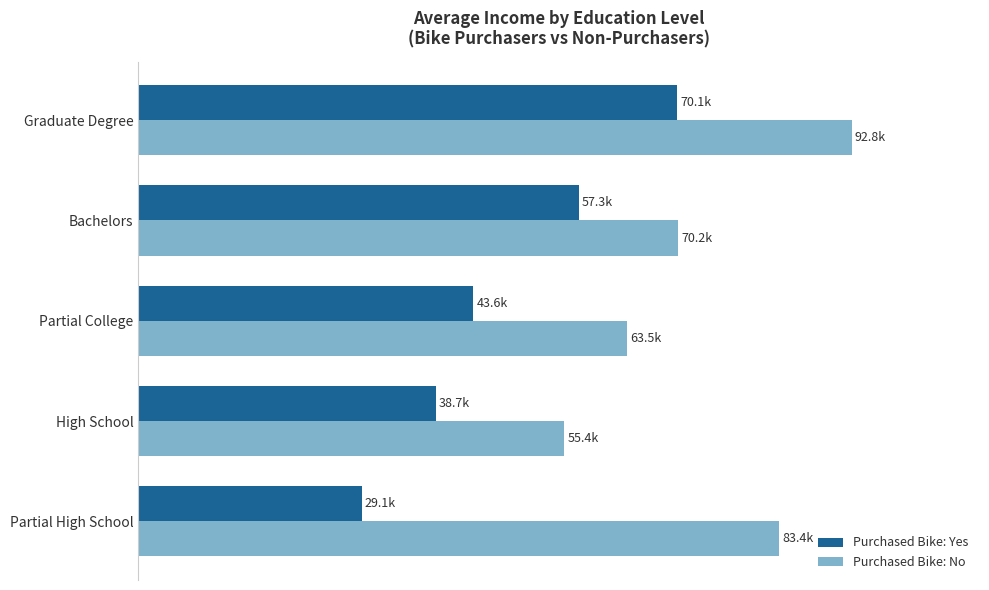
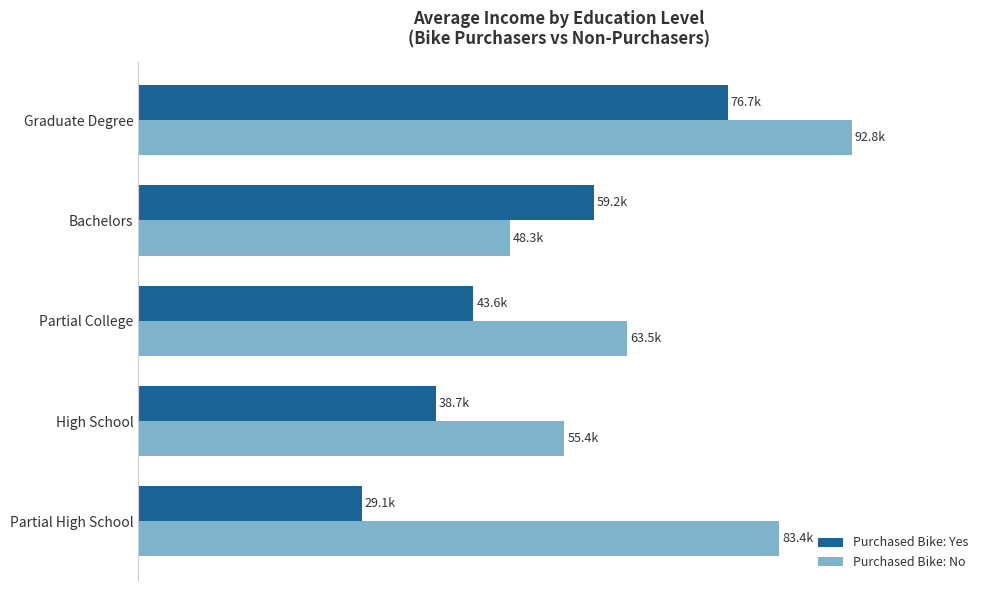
Purchased Bike: Yes, Graduate Degree: 70.1k -> 76.7k
Purchased Bike: Yes, Bachelors: 57.3k -> 59.2k
Purchased Bike: No, Bachelors: 70.2k -> 48.3k
